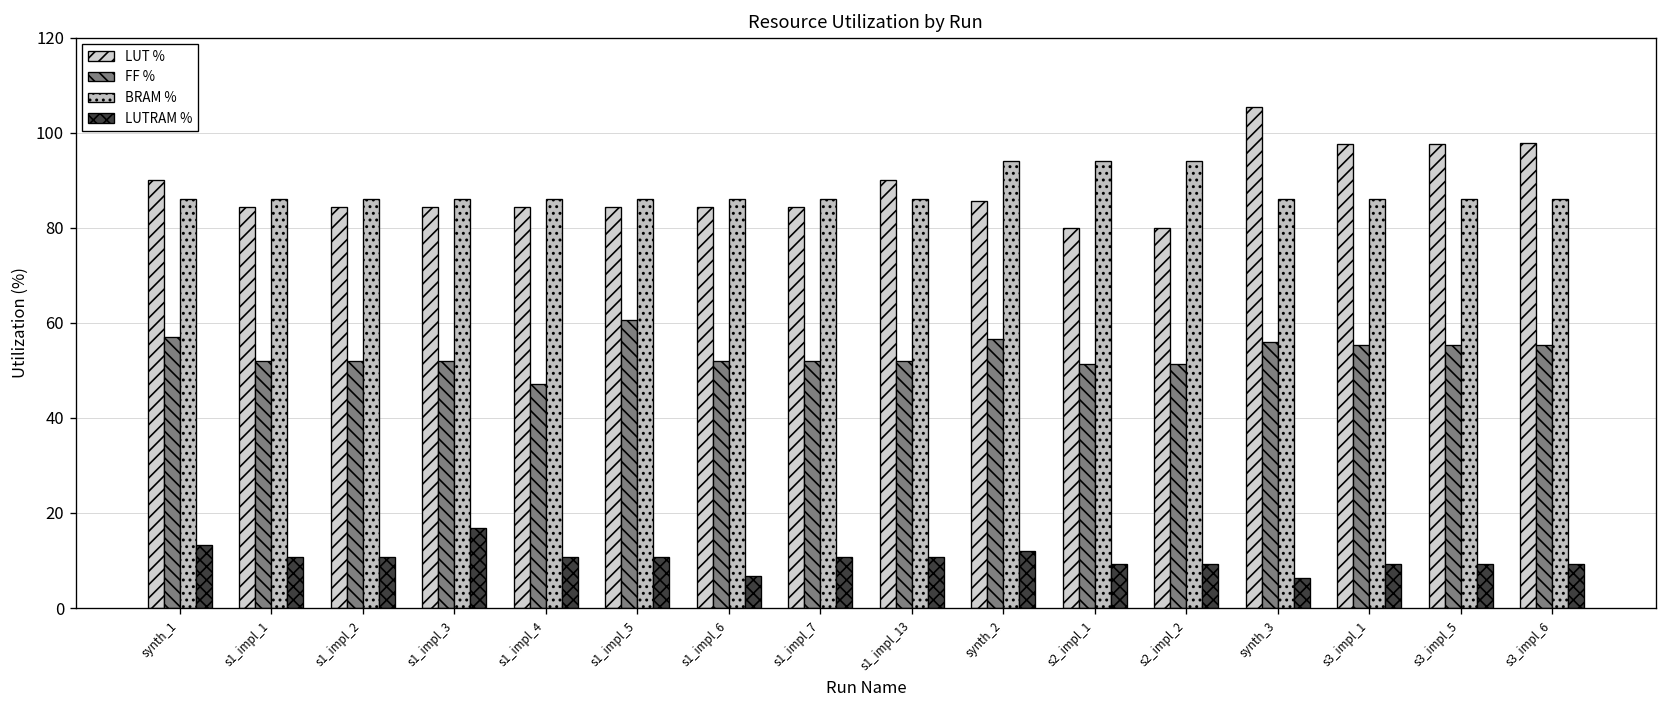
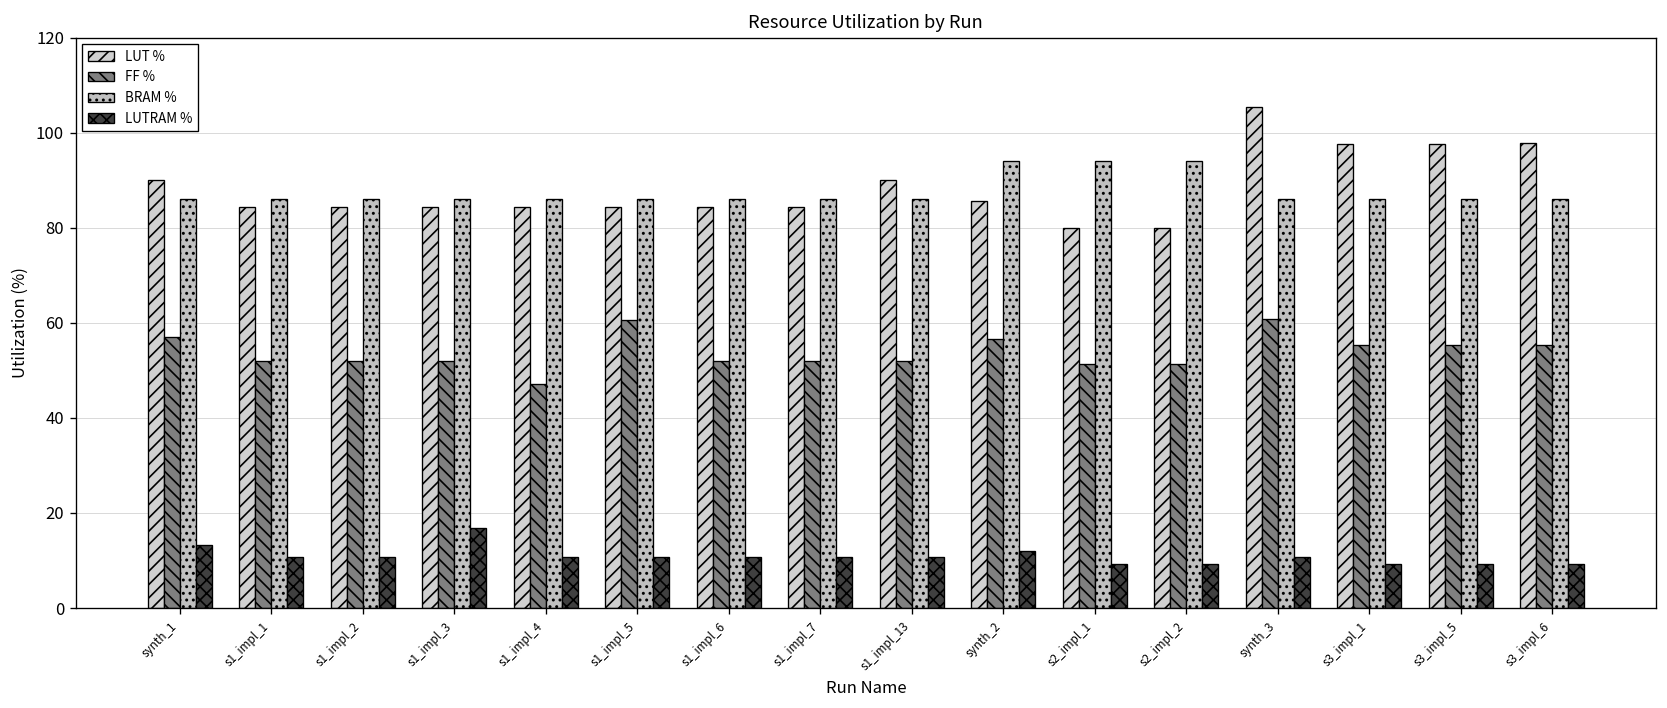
LUTRAM %, s1_impl_6: 7 -> 11
FF %, synth_3: 56 -> 61
LUTRAM %, synth_3: 6 -> 11
